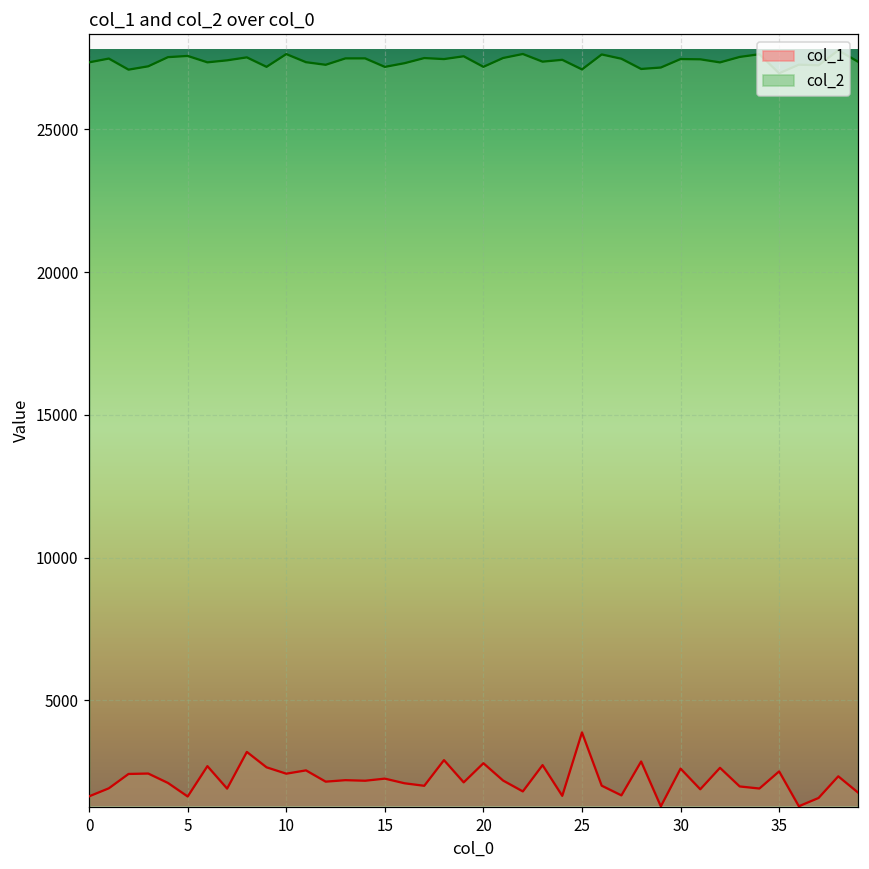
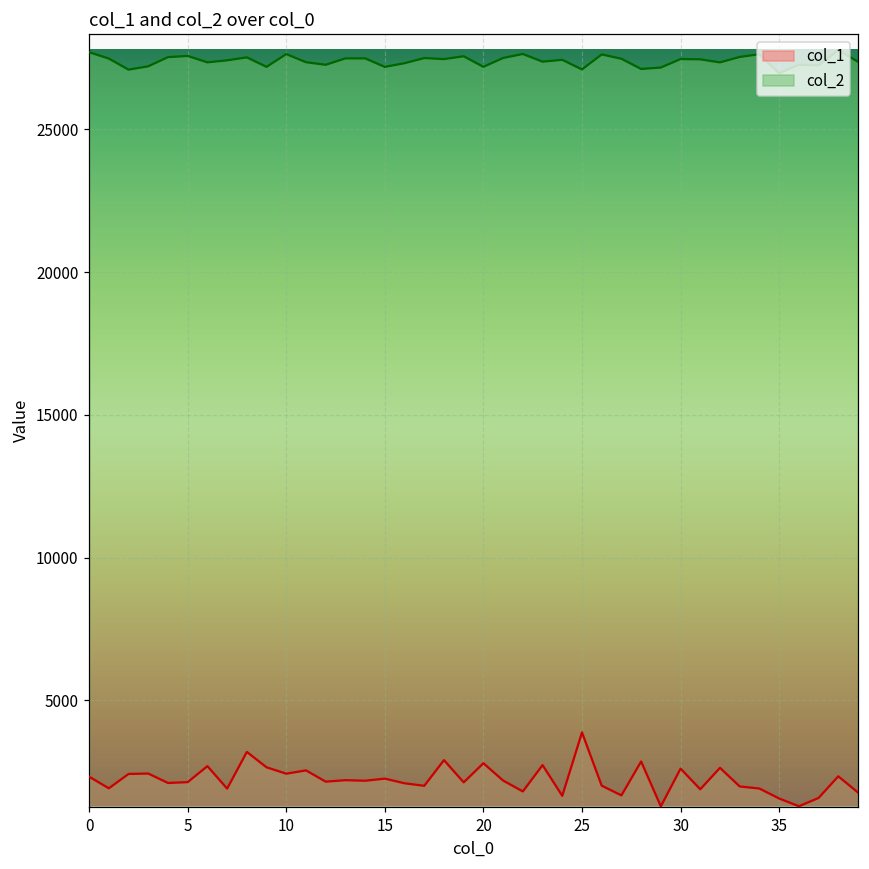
col_1, 0: 1600 -> 2300
col_2, 0: 27300 -> 27700
col_1, 5: 1600 -> 2100
col_1, 35: 2500 -> 1600
